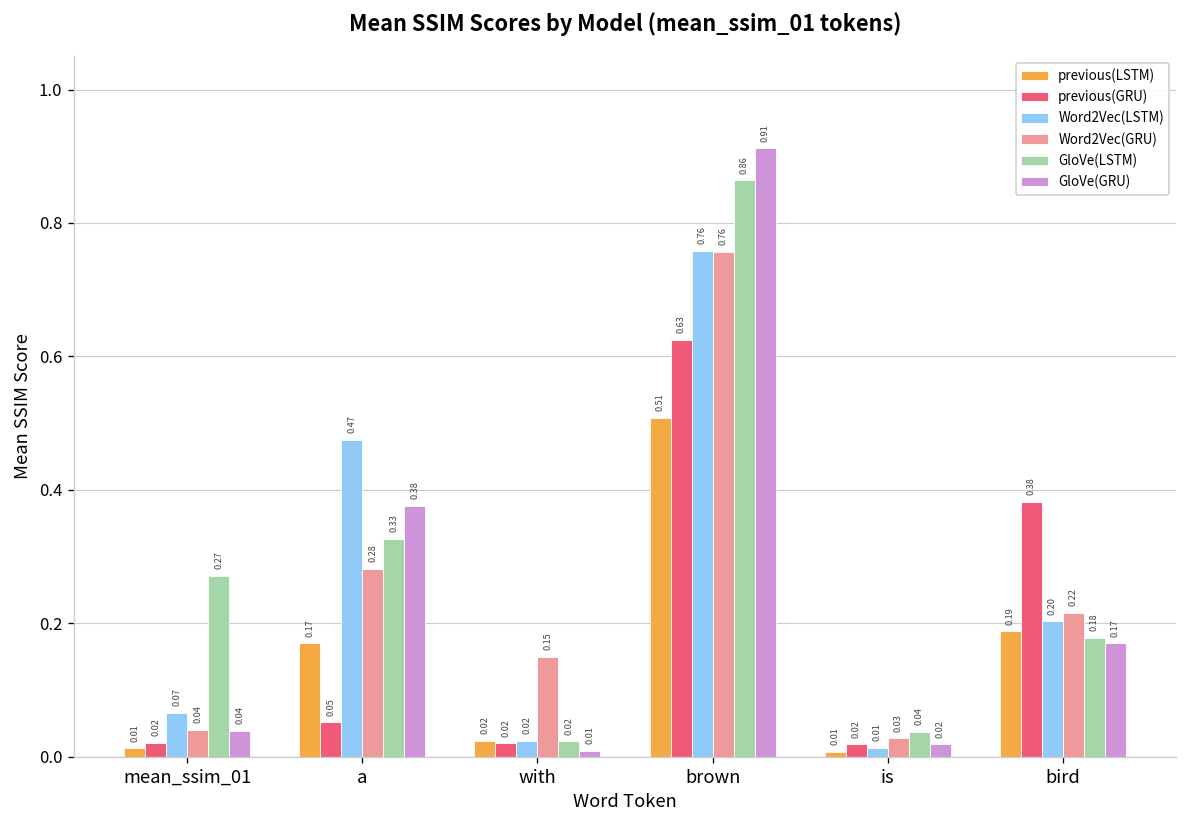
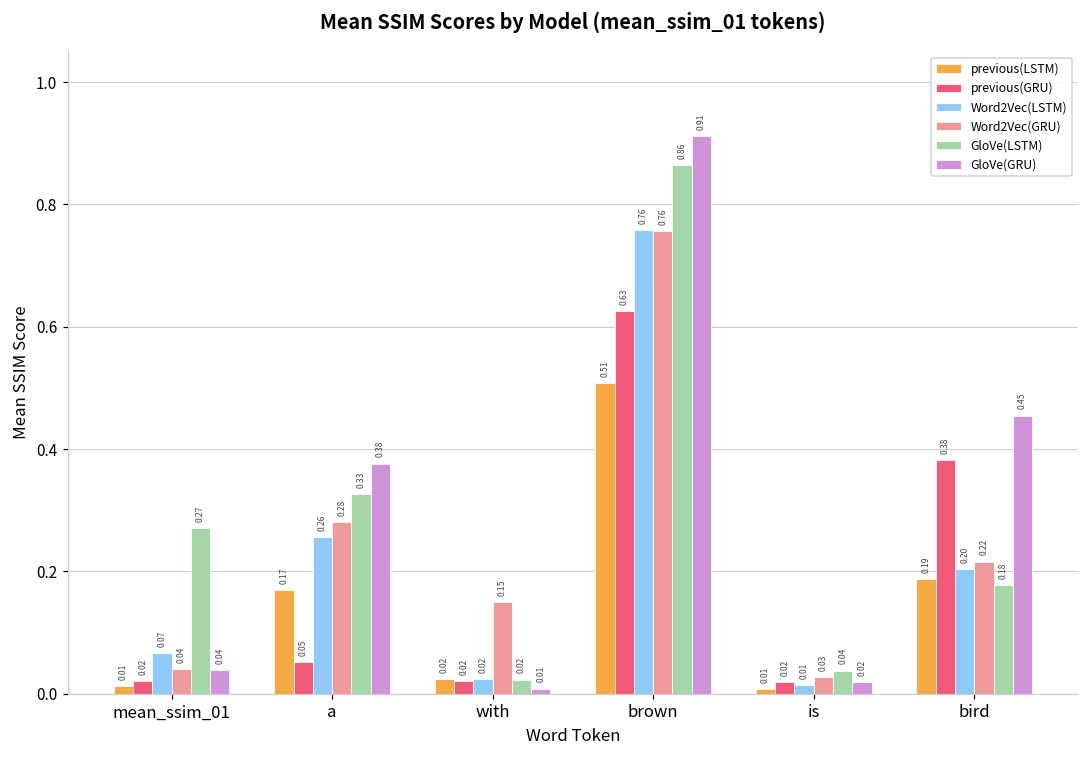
Word2Vec(LSTM), a: 0.47 -> 0.26
GloVe(GRU), bird: 0.17 -> 0.45
